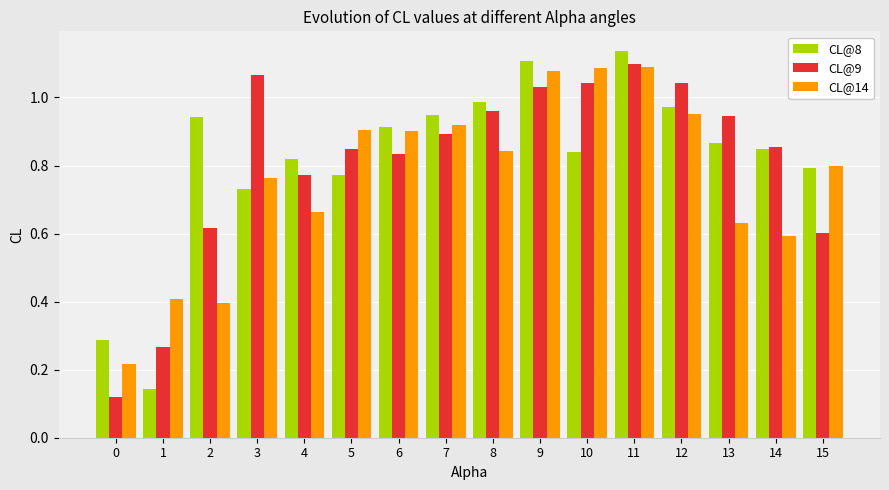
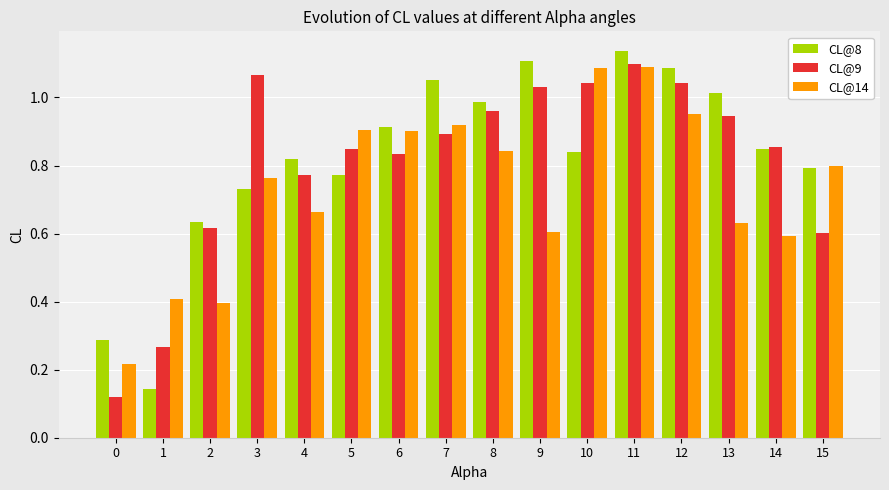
CL@8, 2: 0.94 -> 0.63
CL@8, 7: 0.95 -> 1.05
CL@14, 9: 1.08 -> 0.61
CL@8, 12: 0.97 -> 1.09
CL@8, 13: 0.87 -> 1.01
